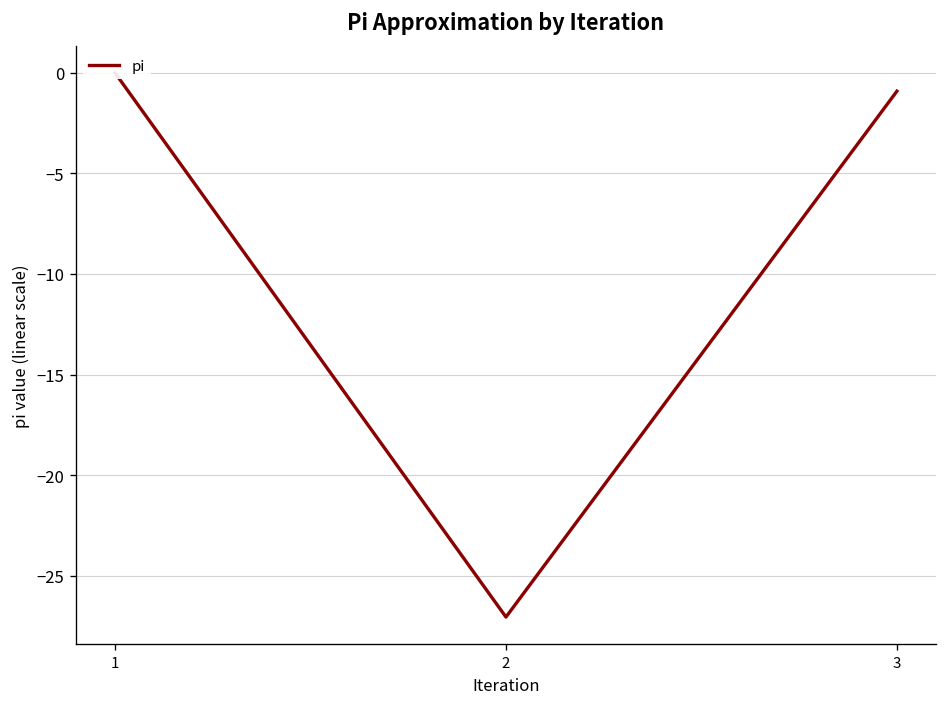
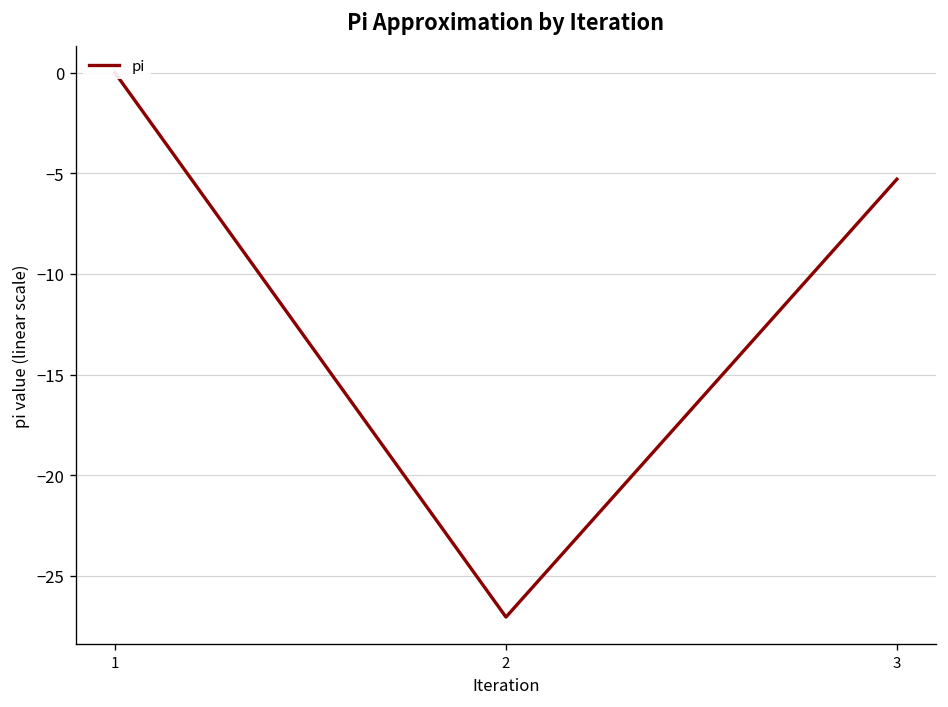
3: -0.9 -> -5.3
